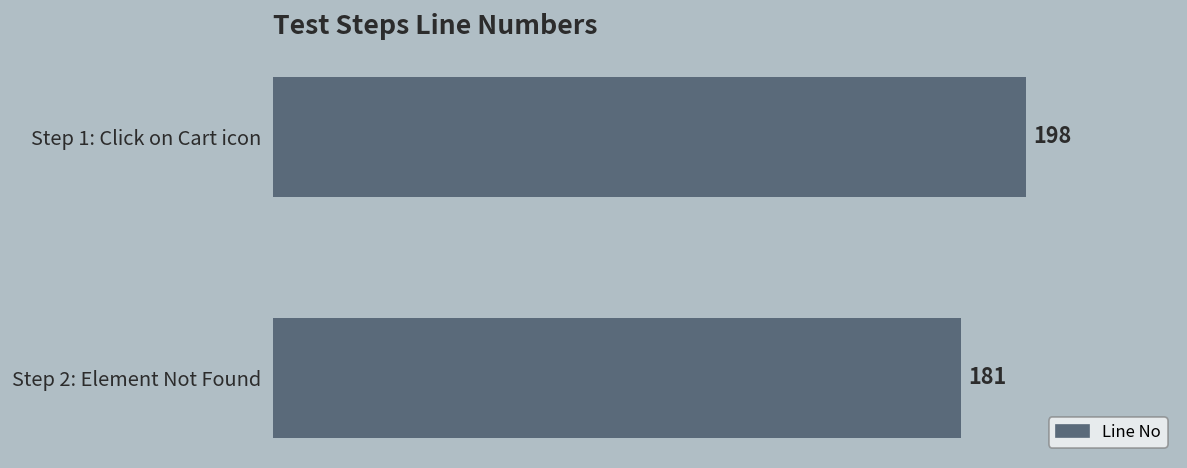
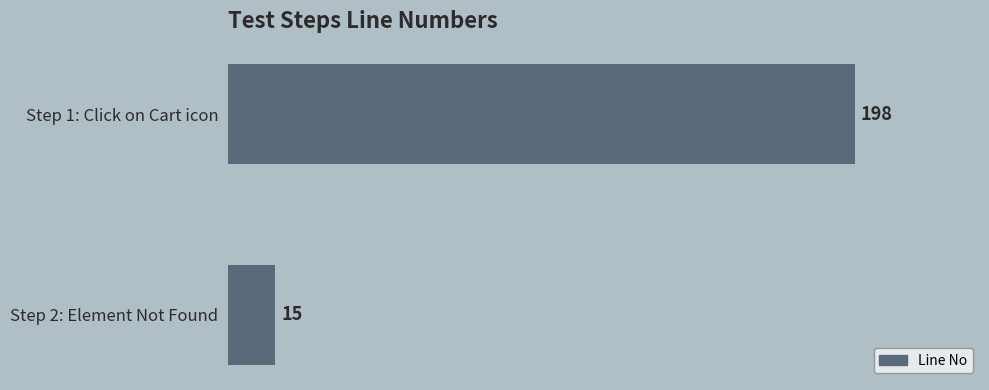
Step 2: Element Not Found: 181 -> 15
